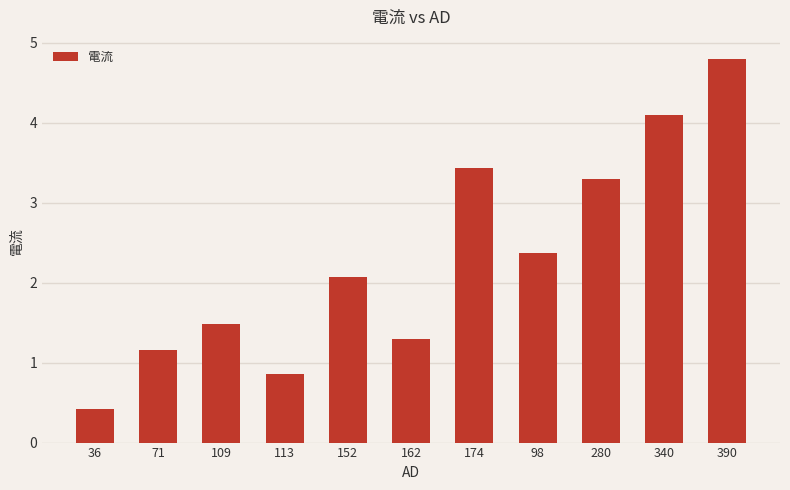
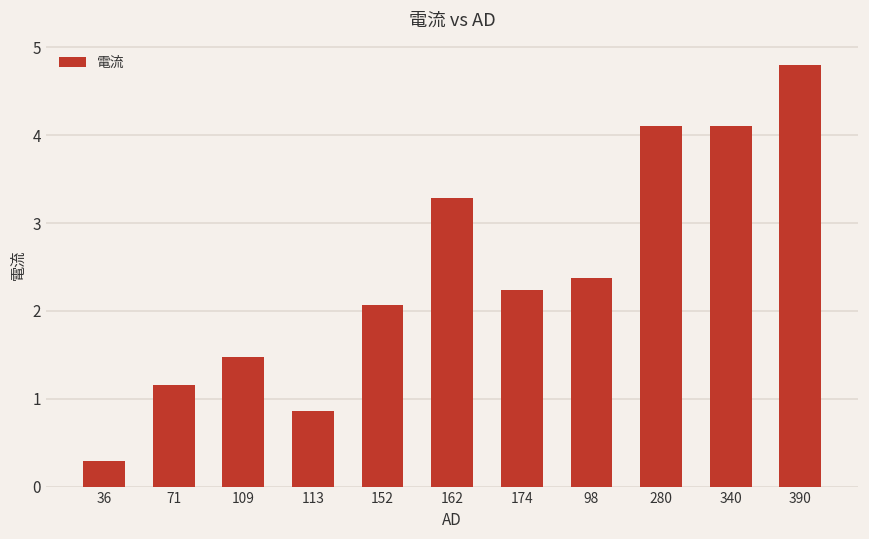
36: 0.4 -> 0.3
162: 1.3 -> 3.3
174: 3.4 -> 2.2
280: 3.3 -> 4.1
